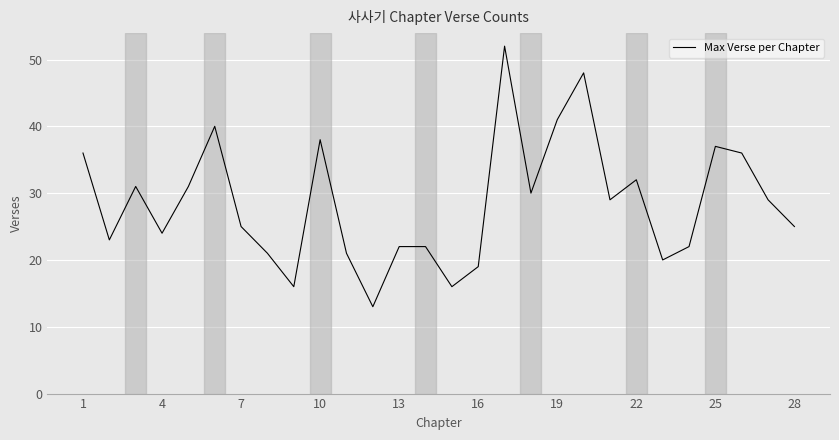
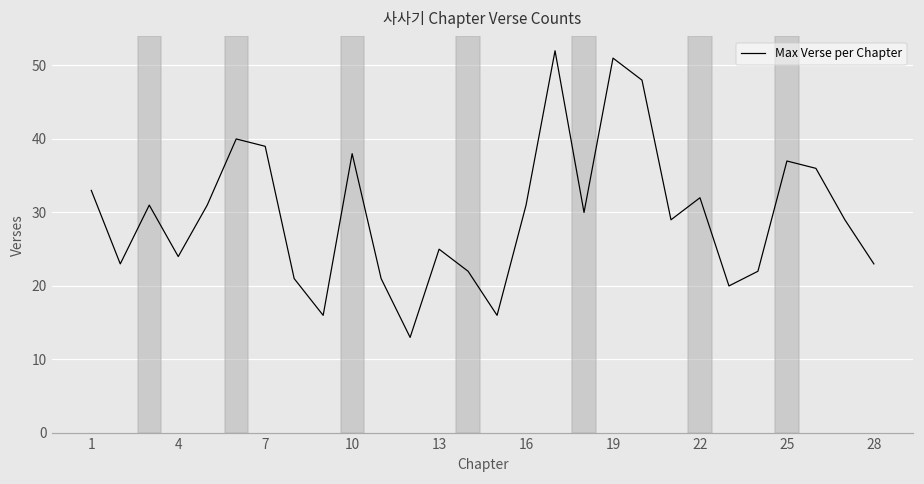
1: 36 -> 33
7: 25 -> 39
13: 22 -> 25
16: 19 -> 31
19: 41 -> 51
28: 25 -> 23
